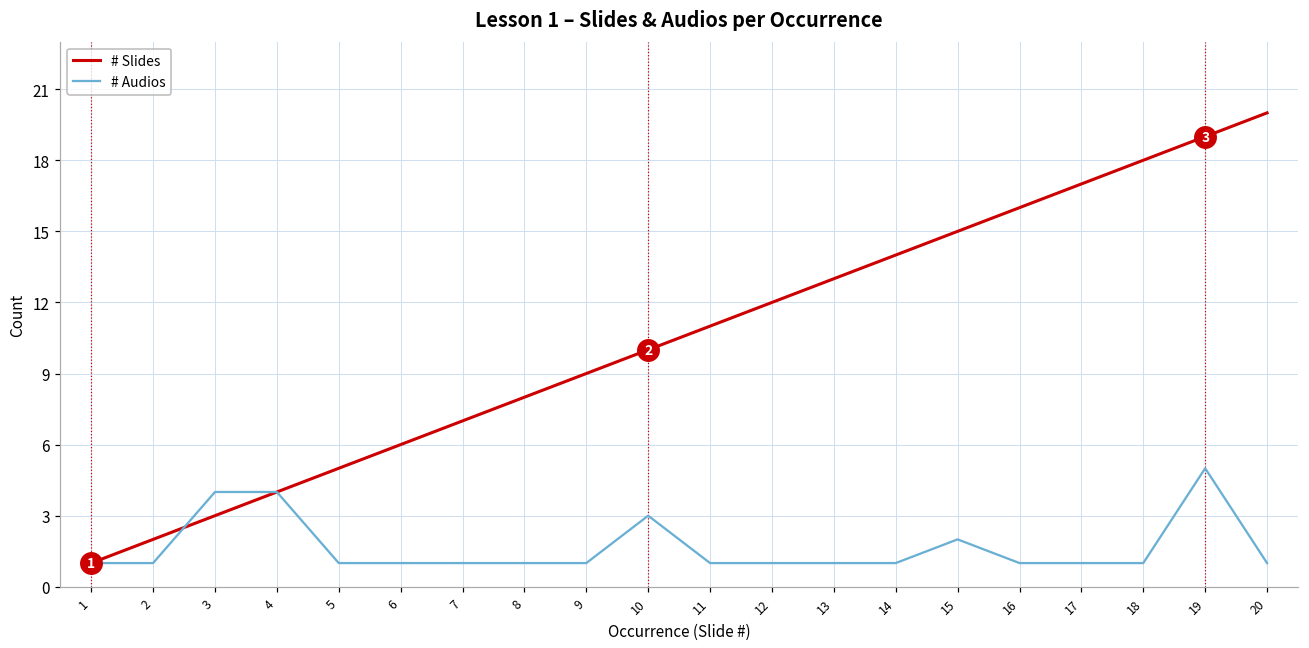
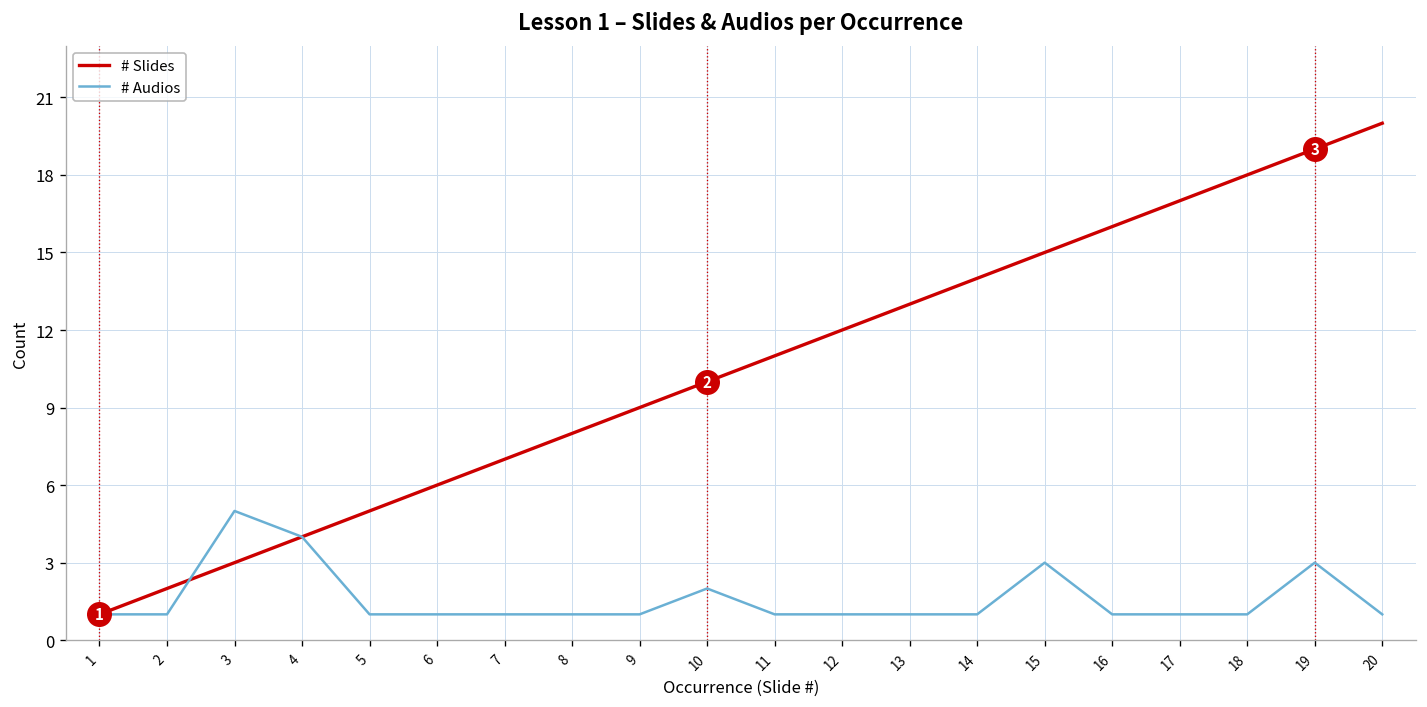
# Audios, 3: 4 -> 5
# Audios, 10: 3 -> 2
# Audios, 15: 2 -> 3
# Audios, 19: 5 -> 3
